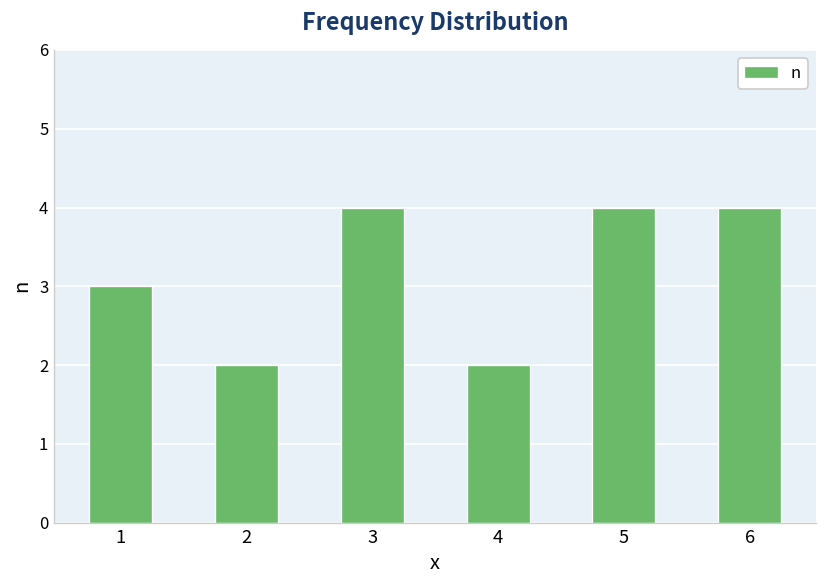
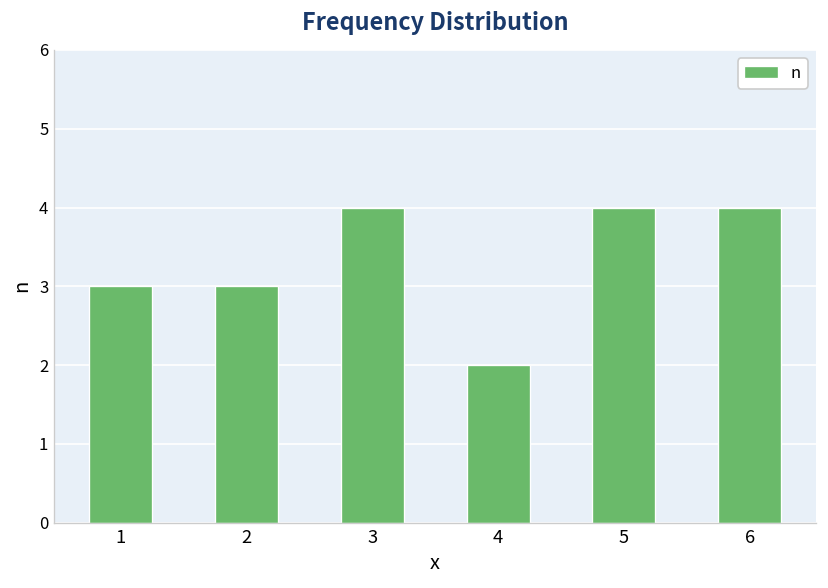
2: 2 -> 3
